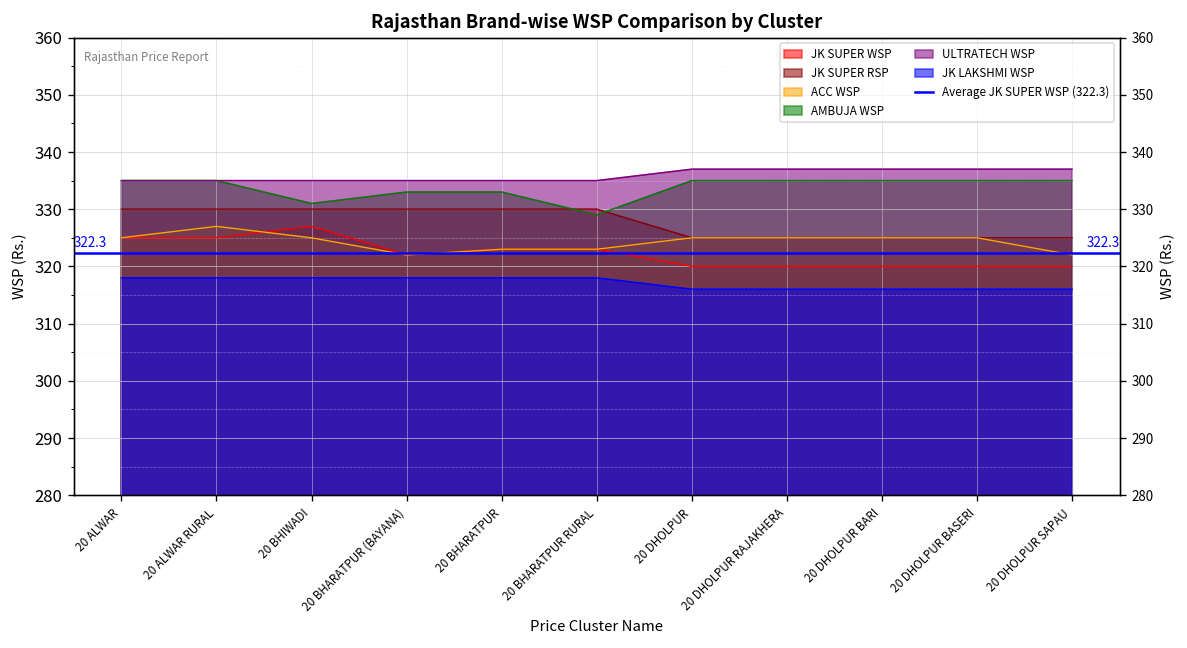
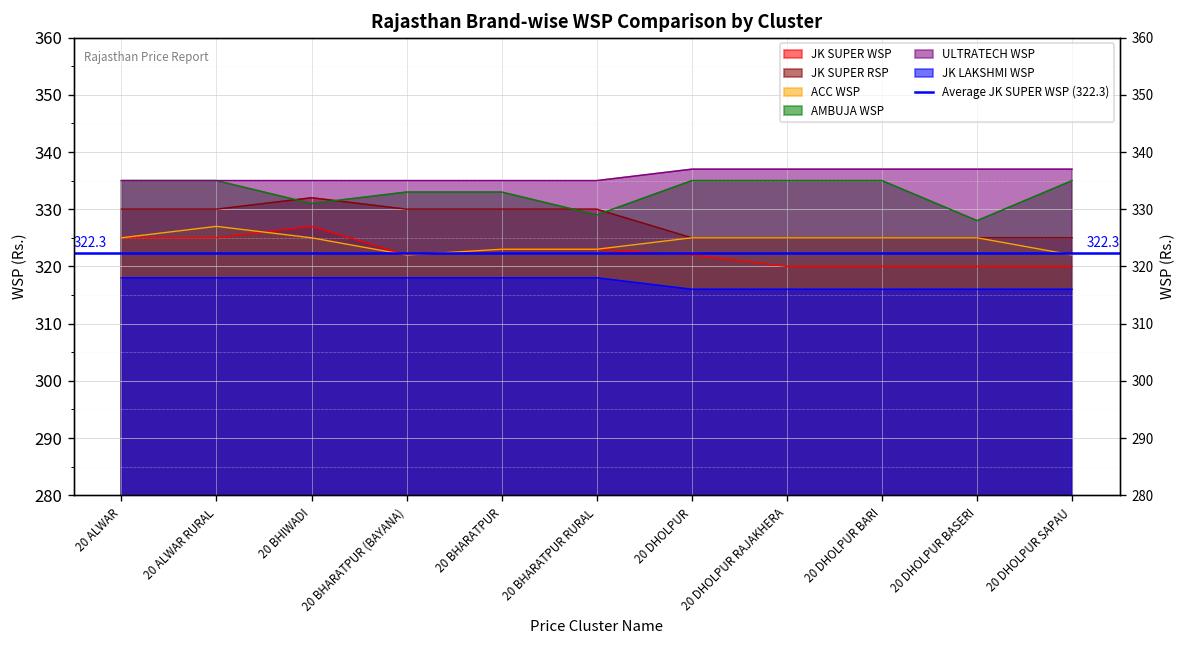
JK SUPER RSP, 20 BHIWADI: 330 -> 332
JK SUPER WSP, 20 DHOLPUR: 320 -> 322
AMBUJA WSP, 20 DHOLPUR BASERI: 335 -> 328
